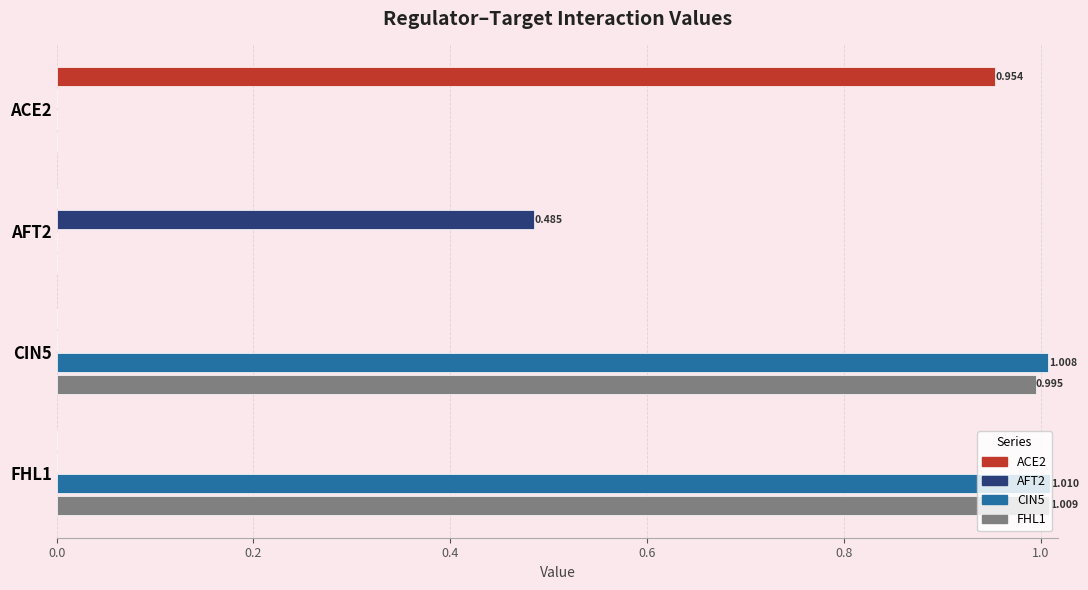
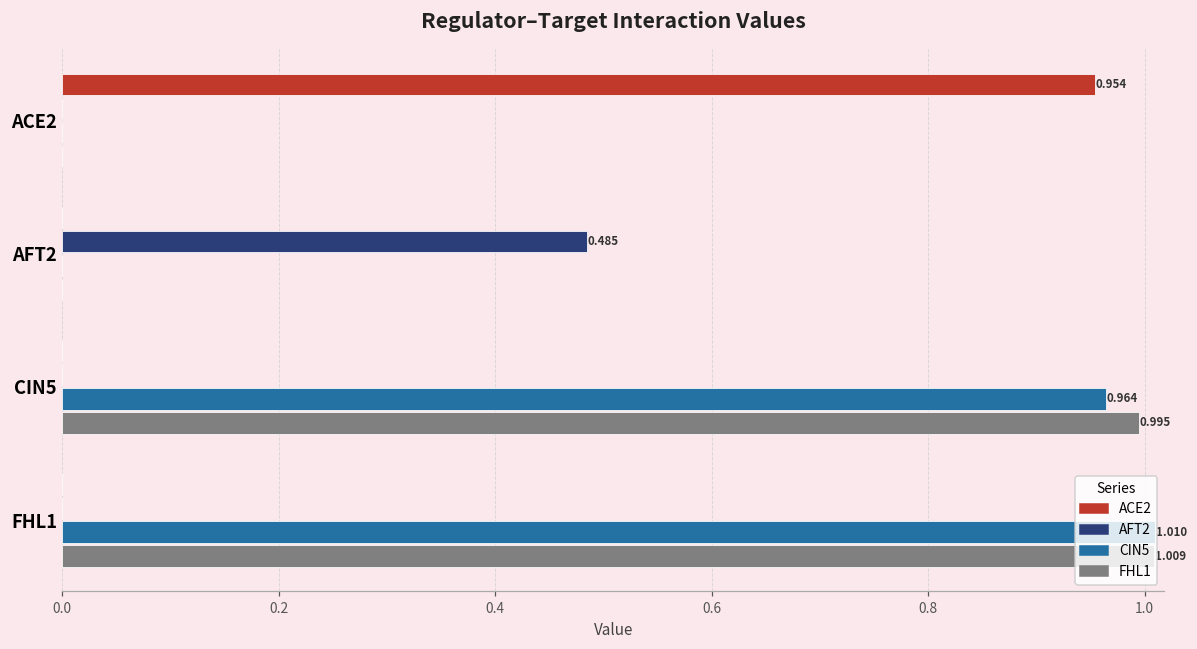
CIN5, CIN5: 1.008 -> 0.964
